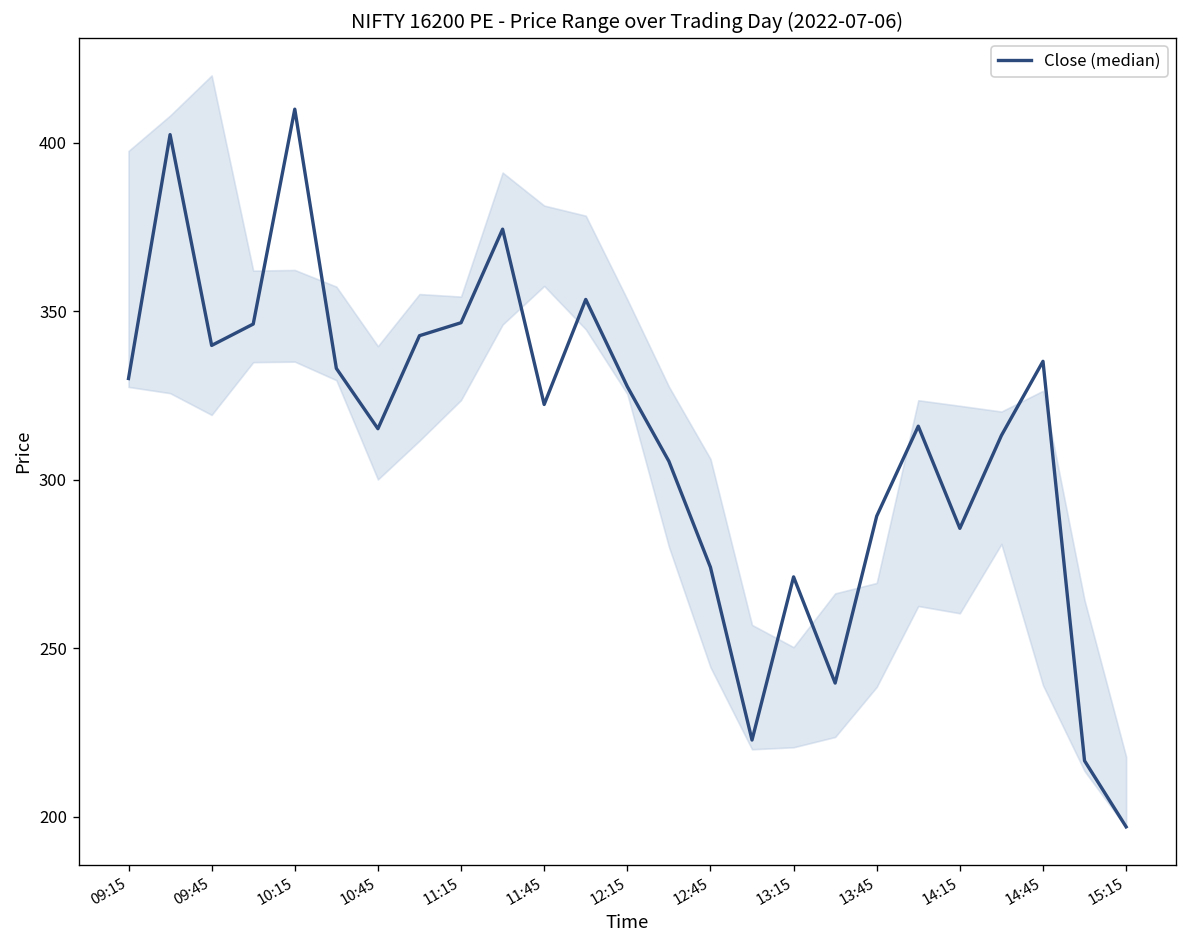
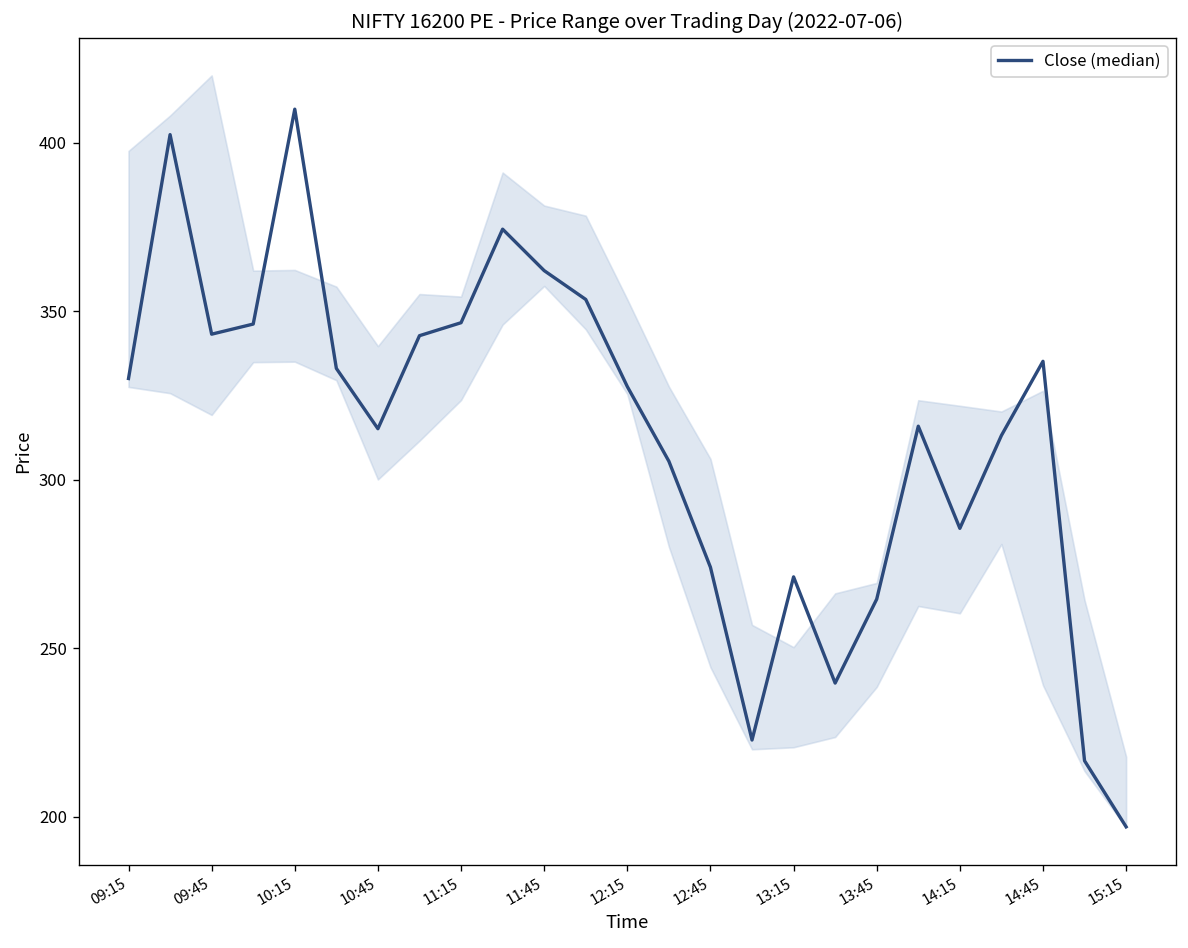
Close (median), 09:45: 340 -> 343
Close (median), 11:45: 322 -> 362
Close (median), 13:45: 289 -> 265
